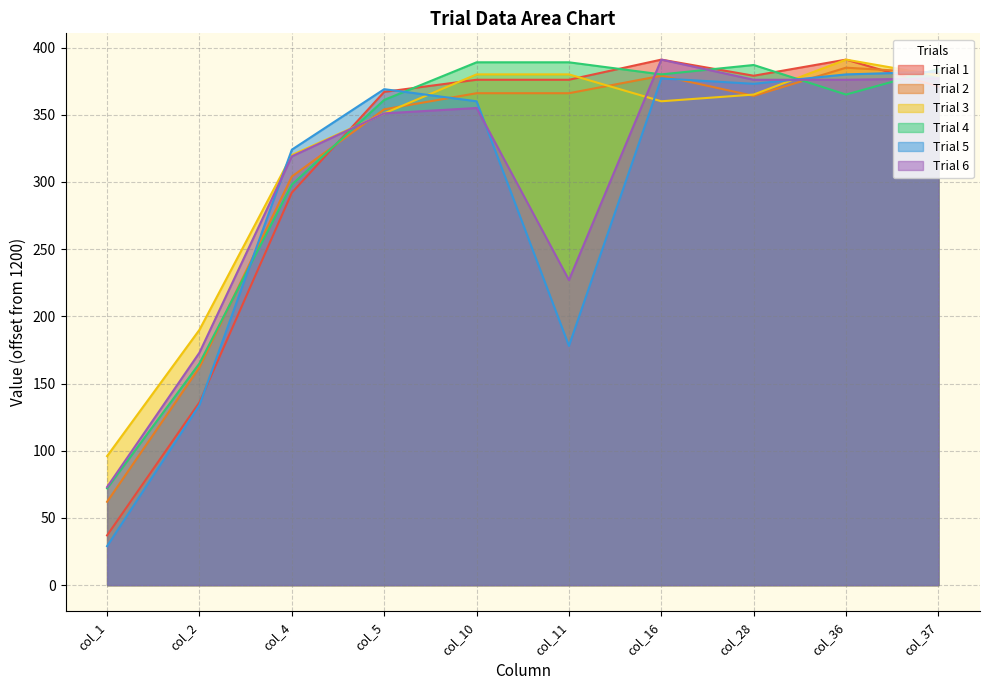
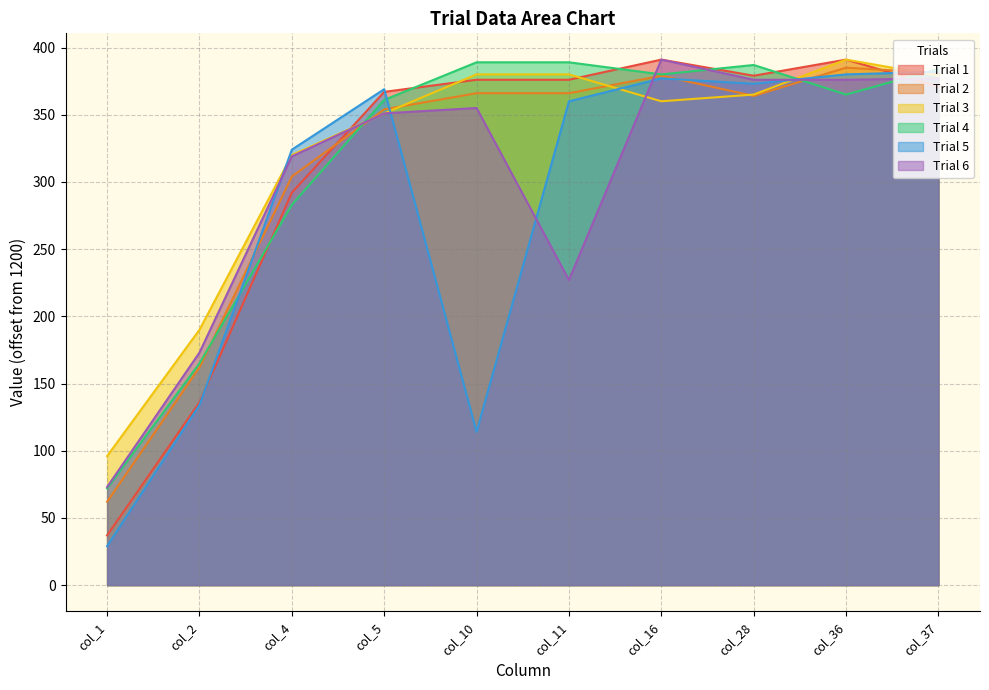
Trial 4, col_4: 298 -> 283
Trial 5, col_10: 360 -> 114
Trial 5, col_11: 178 -> 360
